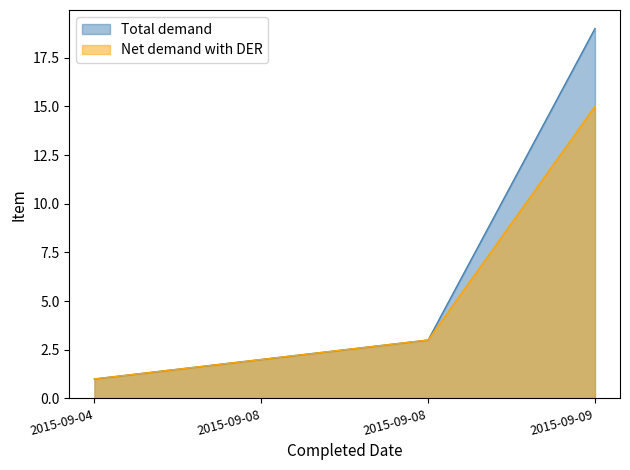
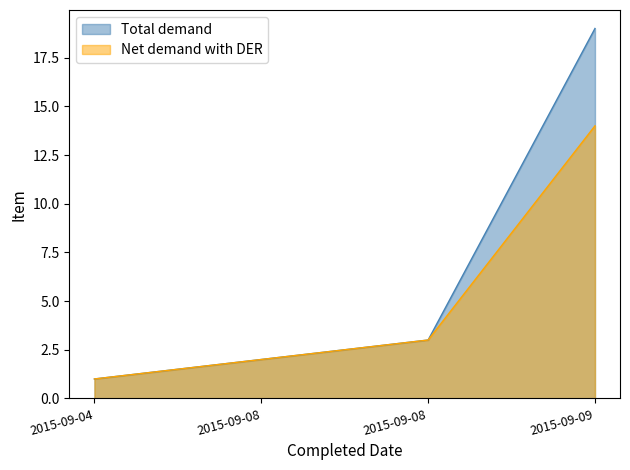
Net demand with DER, 2015-09-09: 15 -> 14
